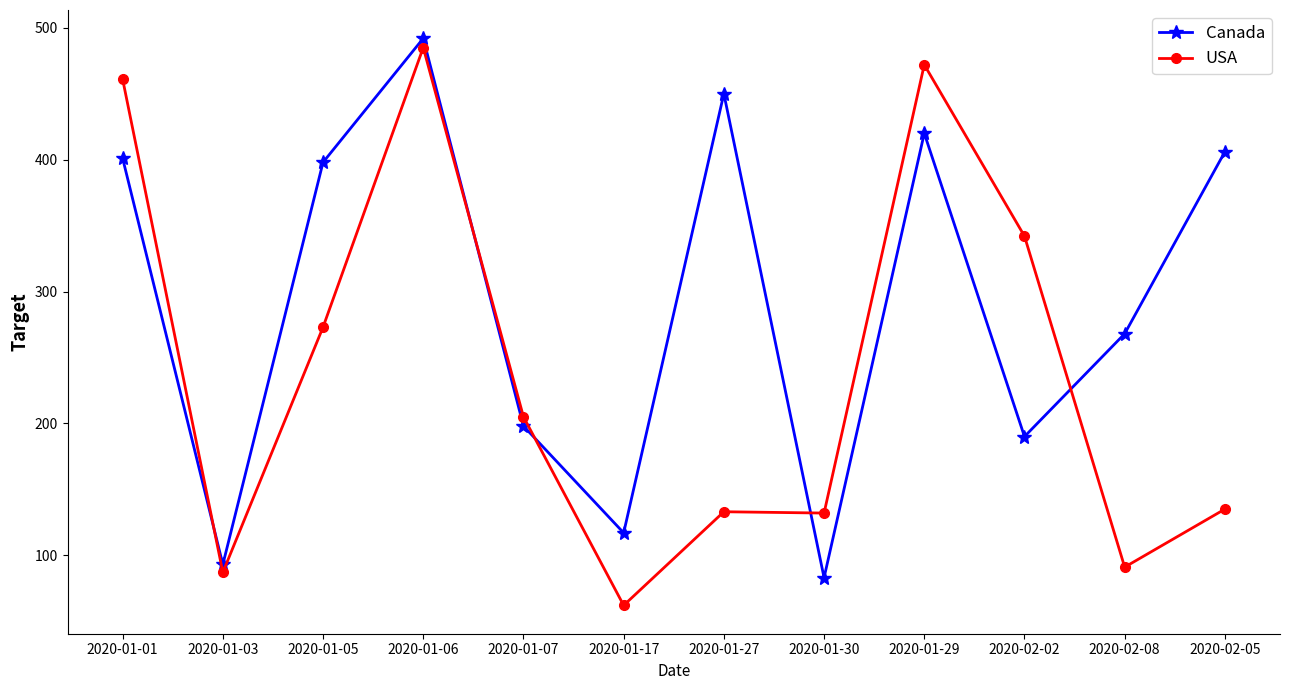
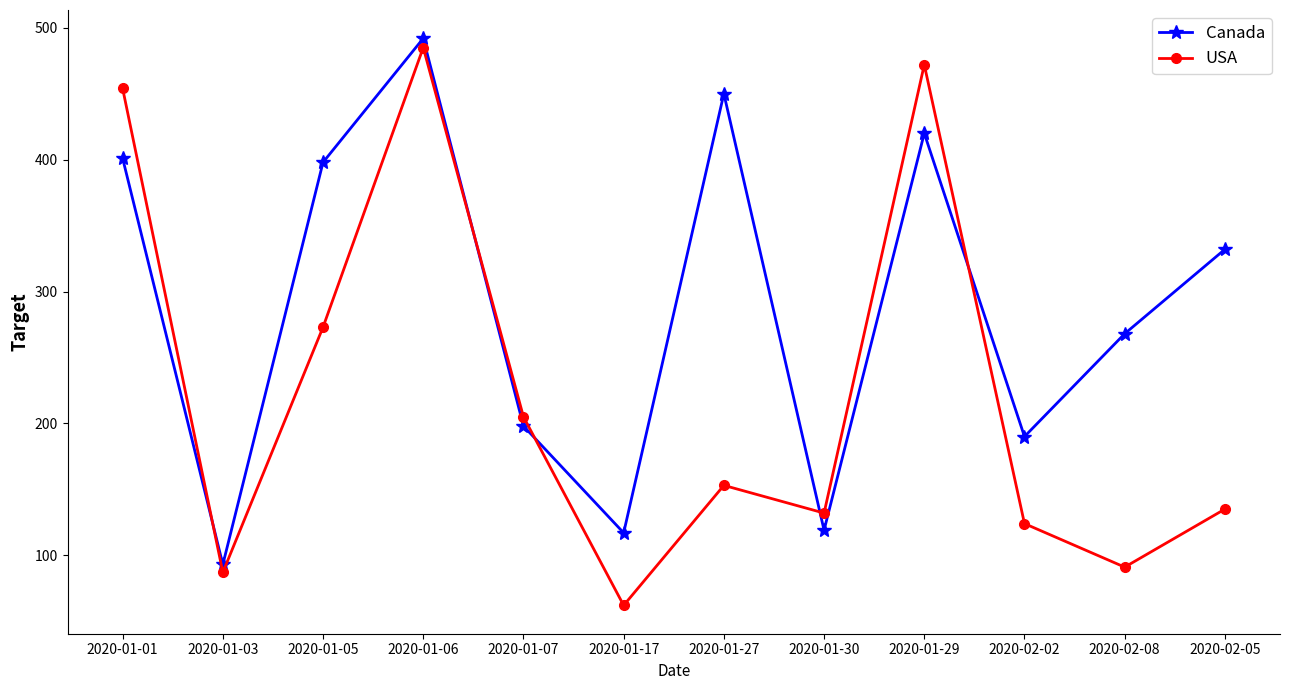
USA, 2020-01-01: 461 -> 454
USA, 2020-01-27: 133 -> 153
Canada, 2020-01-30: 83 -> 119
USA, 2020-02-02: 342 -> 124
Canada, 2020-02-05: 406 -> 332
